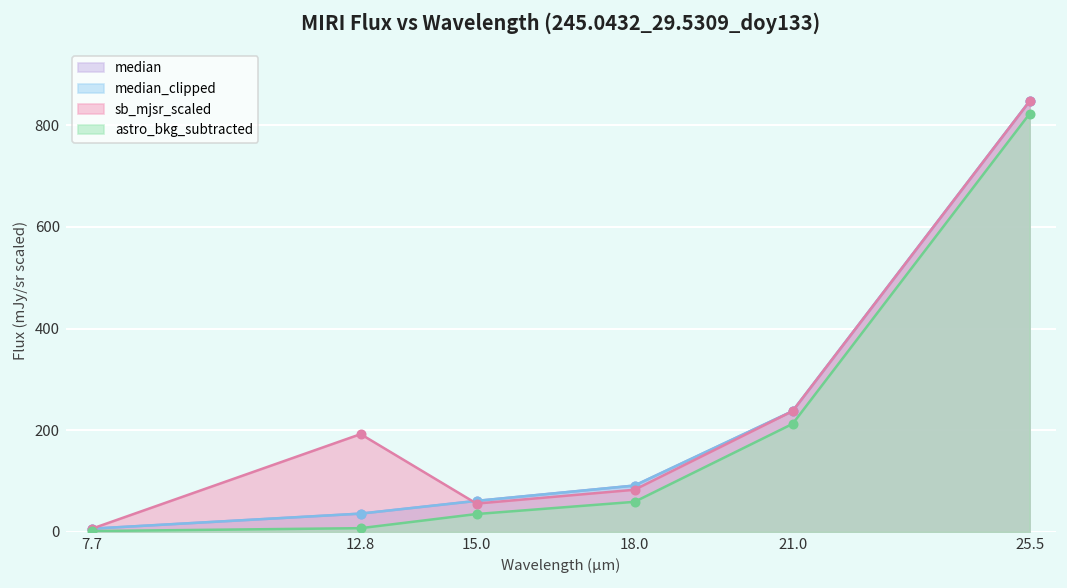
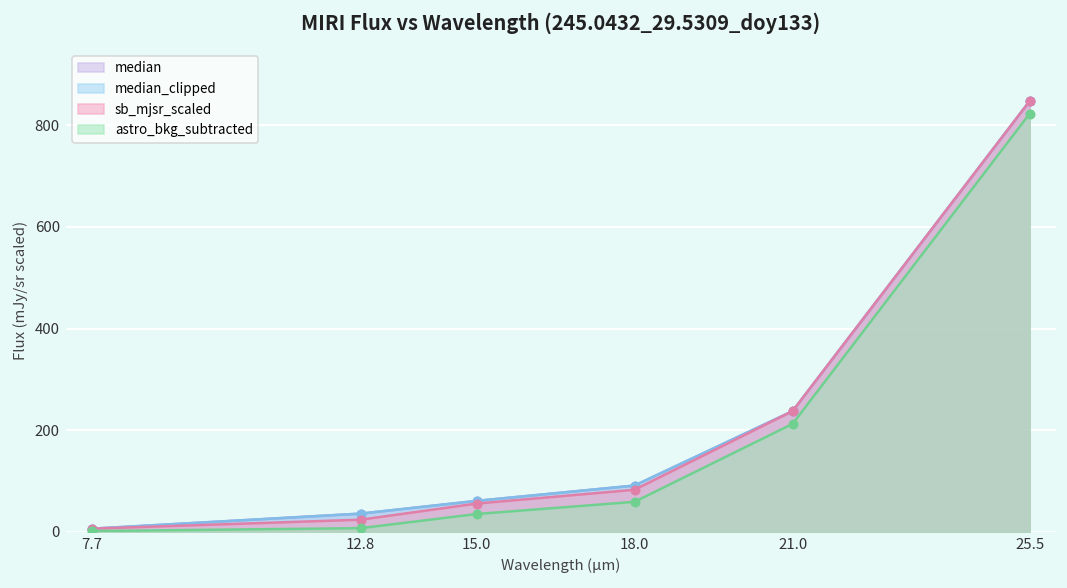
sb_mjsr_scaled, 12.8: 190 -> 20
